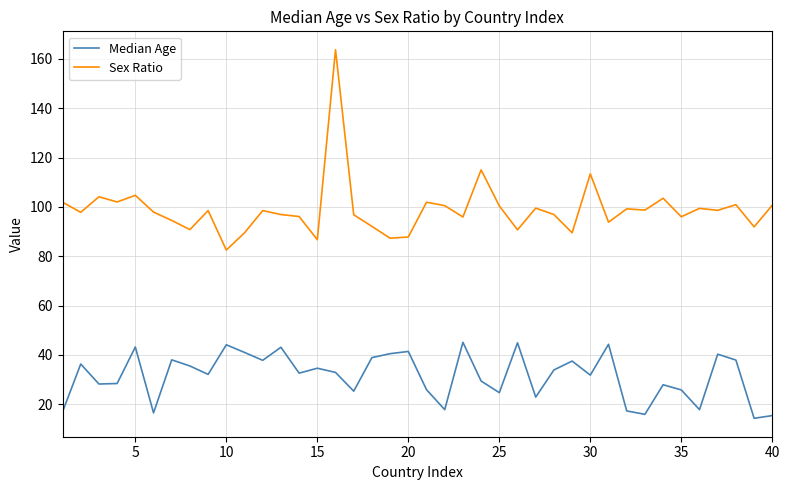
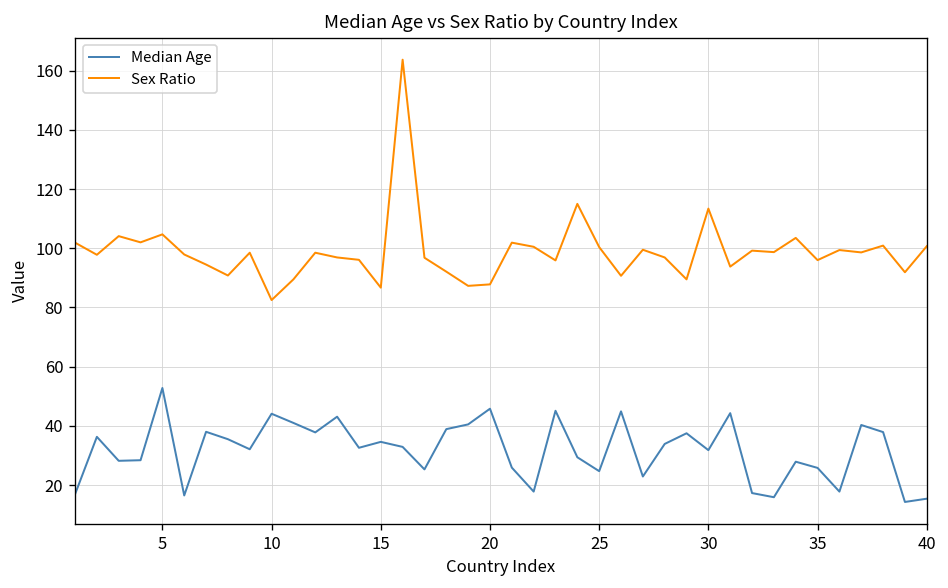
Median Age, 5: 43 -> 53
Median Age, 20: 41 -> 46
